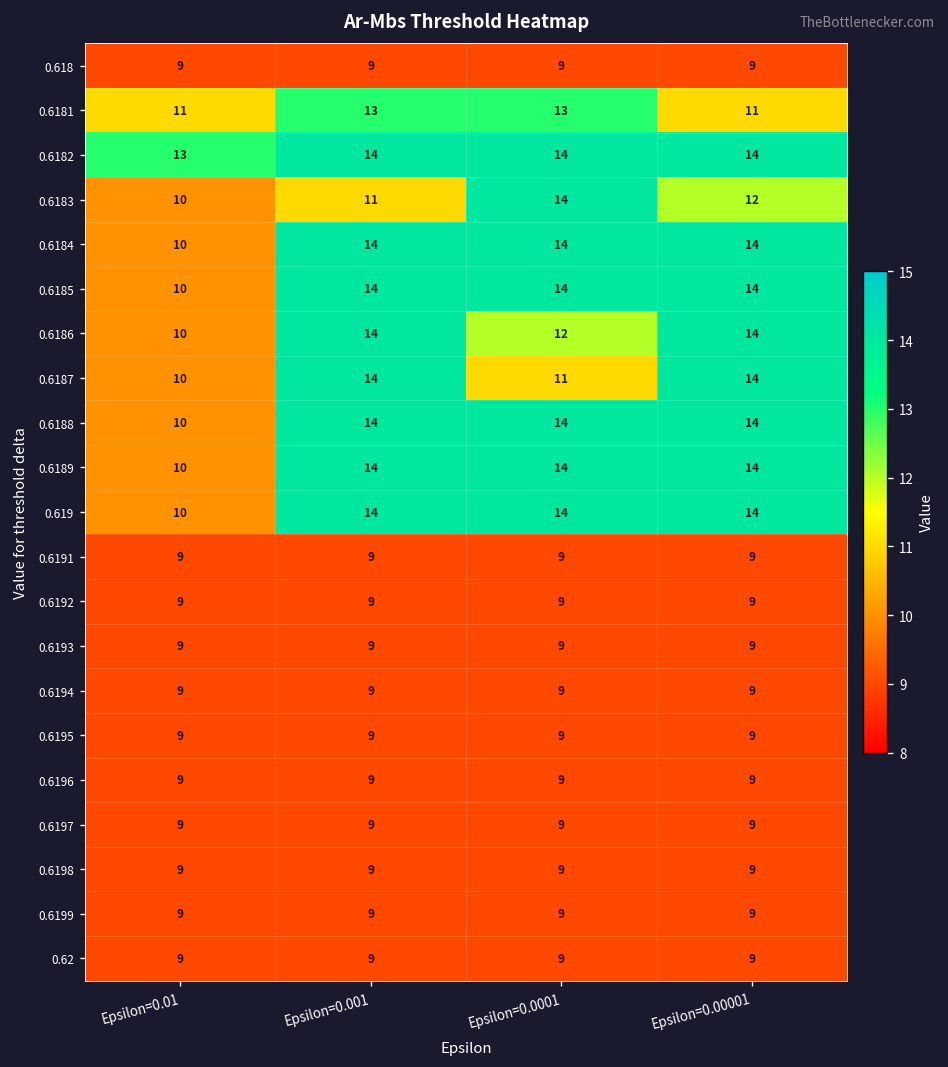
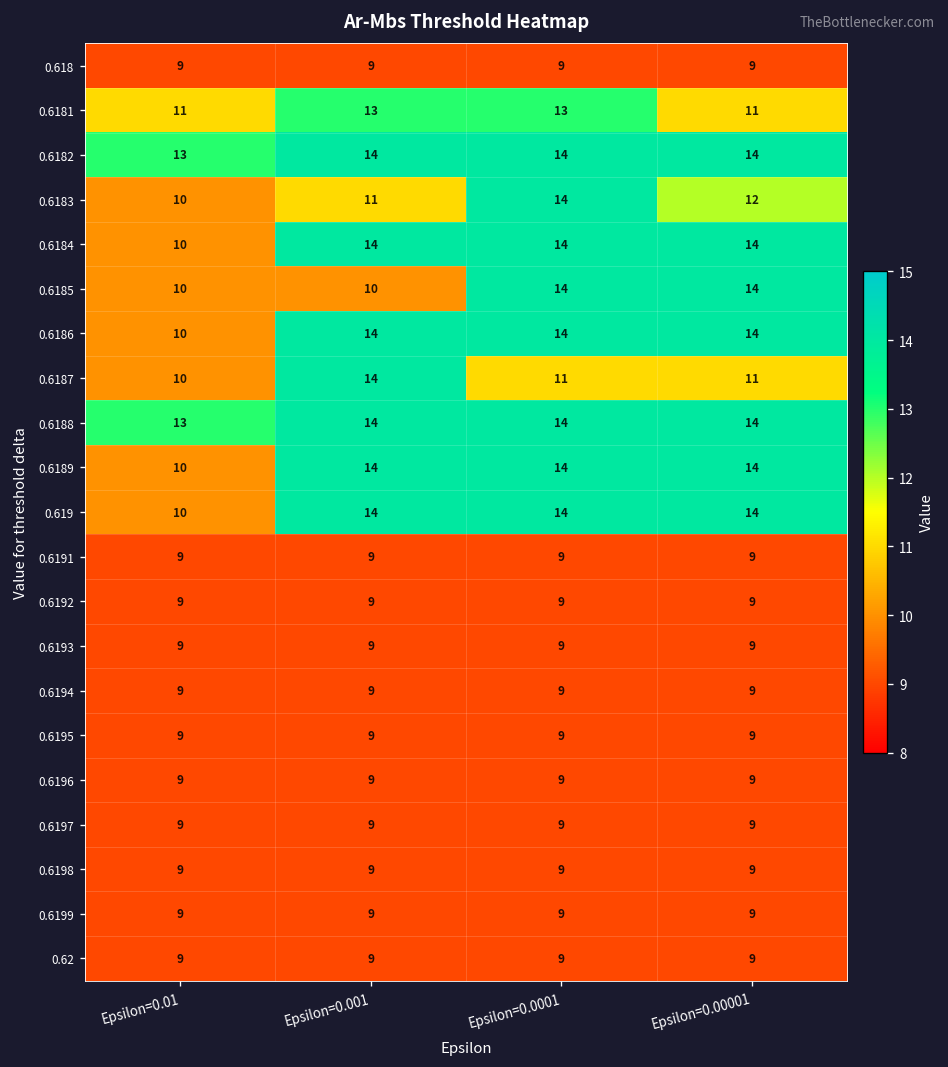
0.6185, Epsilon=0.001: 14 -> 10
0.6186, Epsilon=0.0001: 12 -> 14
0.6187, Epsilon=0.00001: 14 -> 11
0.6188, Epsilon=0.01: 10 -> 13
